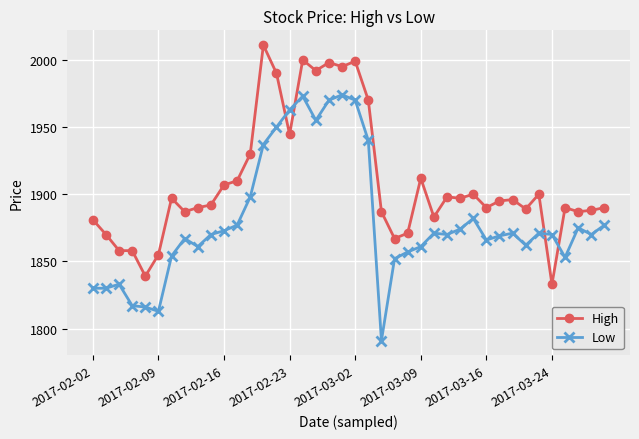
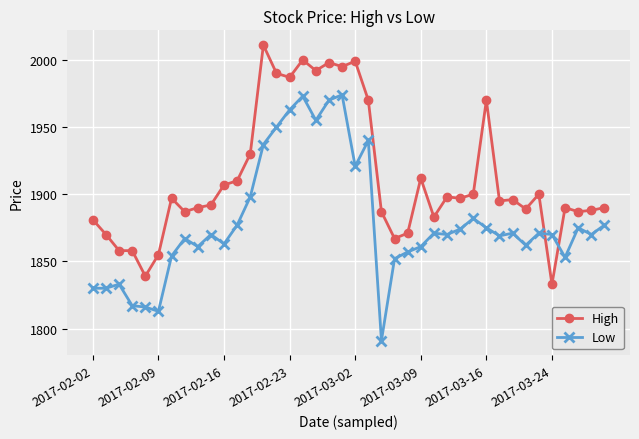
Low, 2017-02-16: 1873 -> 1863
High, 2017-02-23: 1945 -> 1987
Low, 2017-03-02: 1970 -> 1921
High, 2017-03-16: 1890 -> 1970
Low, 2017-03-16: 1866 -> 1875
